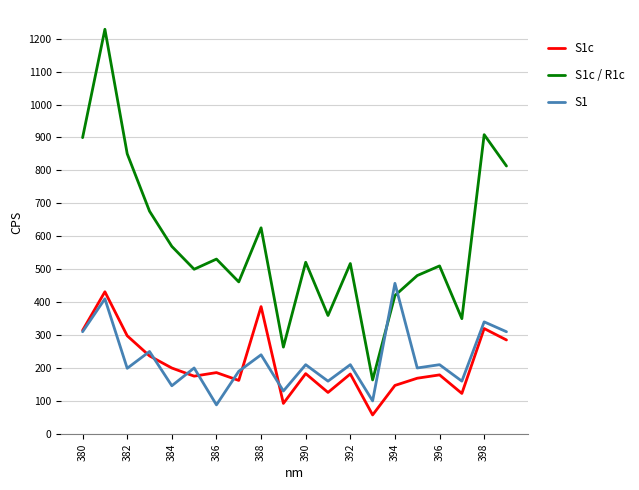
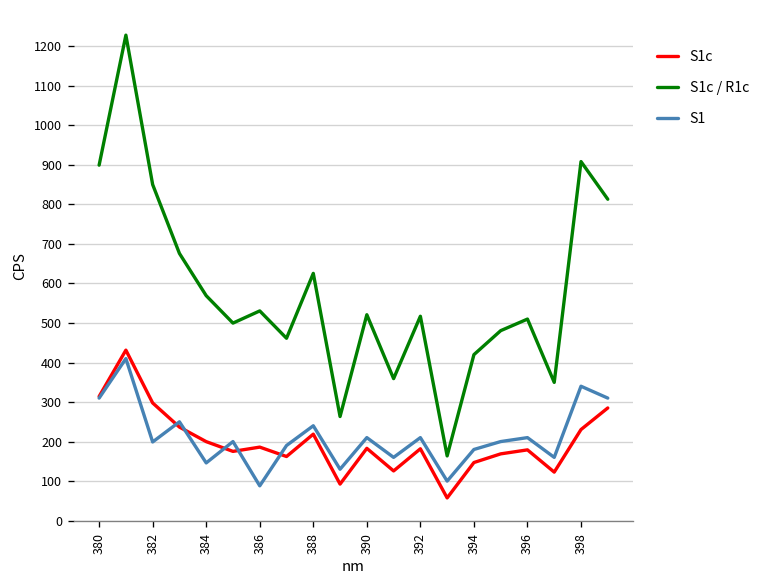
S1c, 388: 390 -> 220
S1, 394: 460 -> 180
S1c, 398: 320 -> 230
